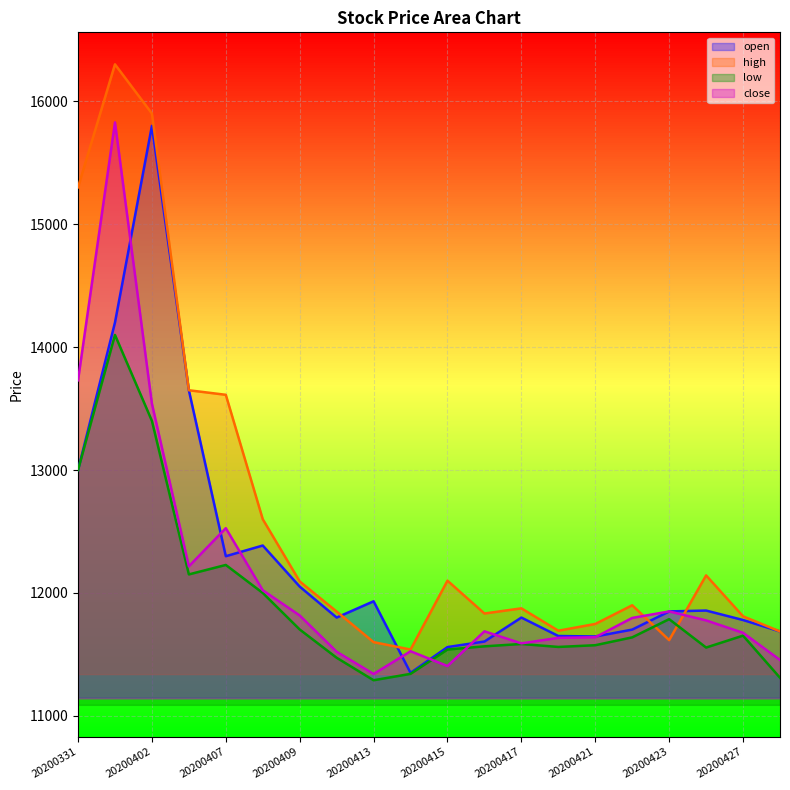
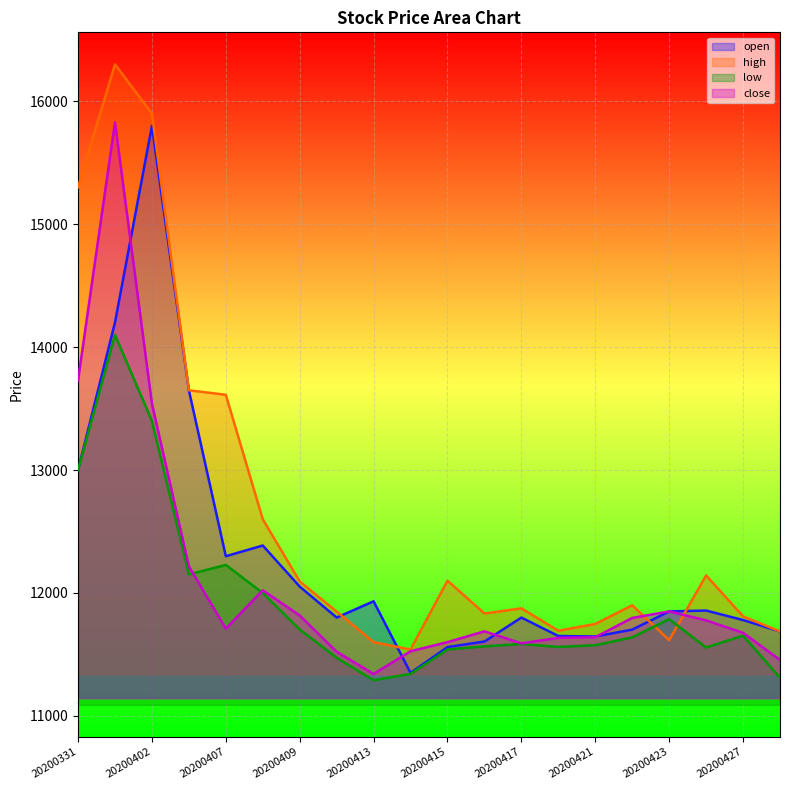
close, 20200407: 12530 -> 11710
close, 20200415: 11410 -> 11600
